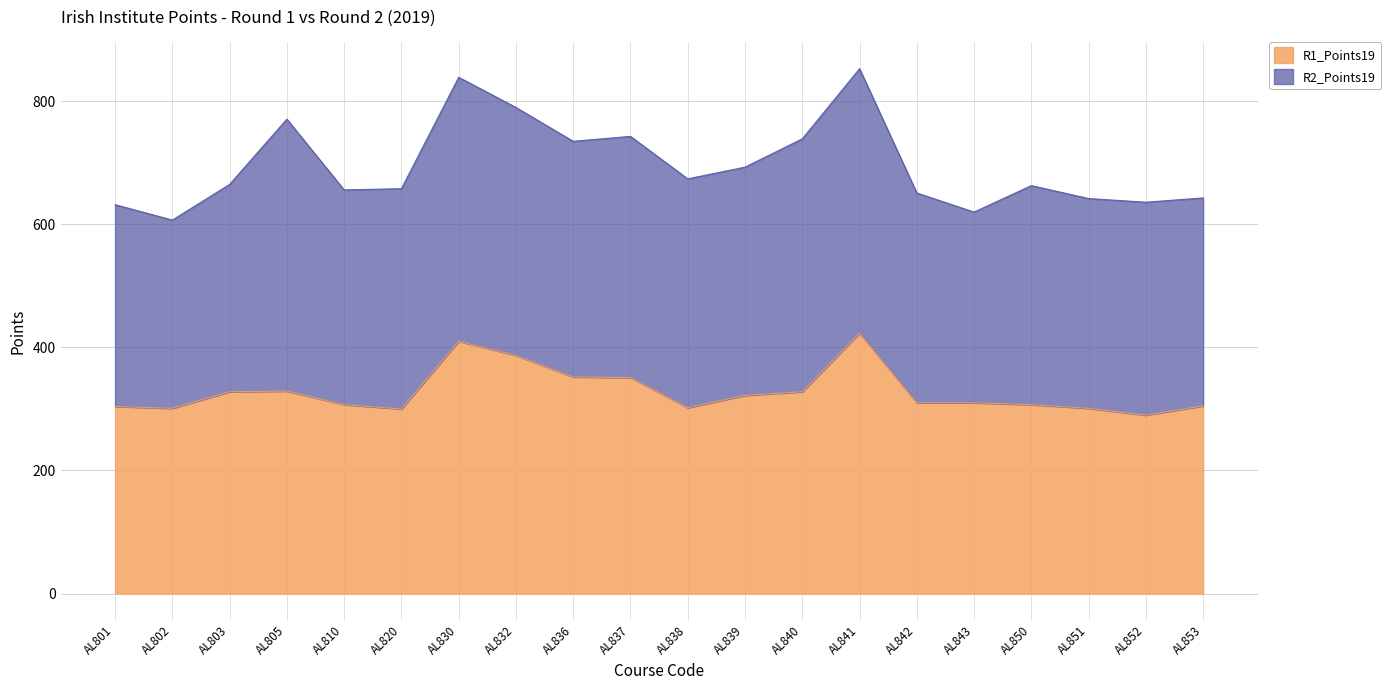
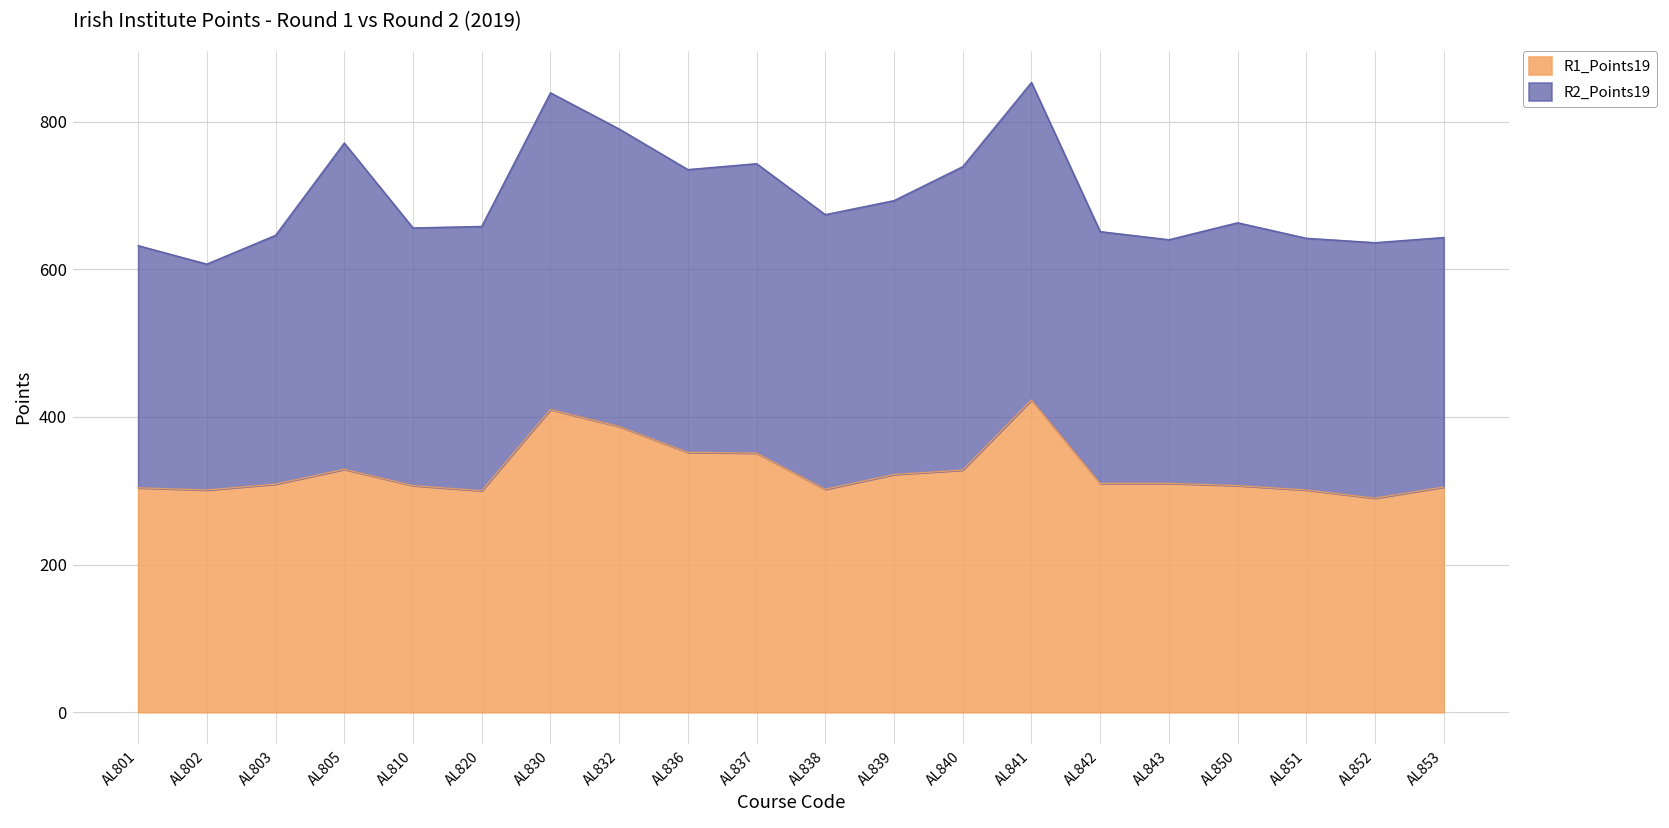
R1_Points19, AL803: 330 -> 310
R2_Points19, AL843: 310 -> 330
